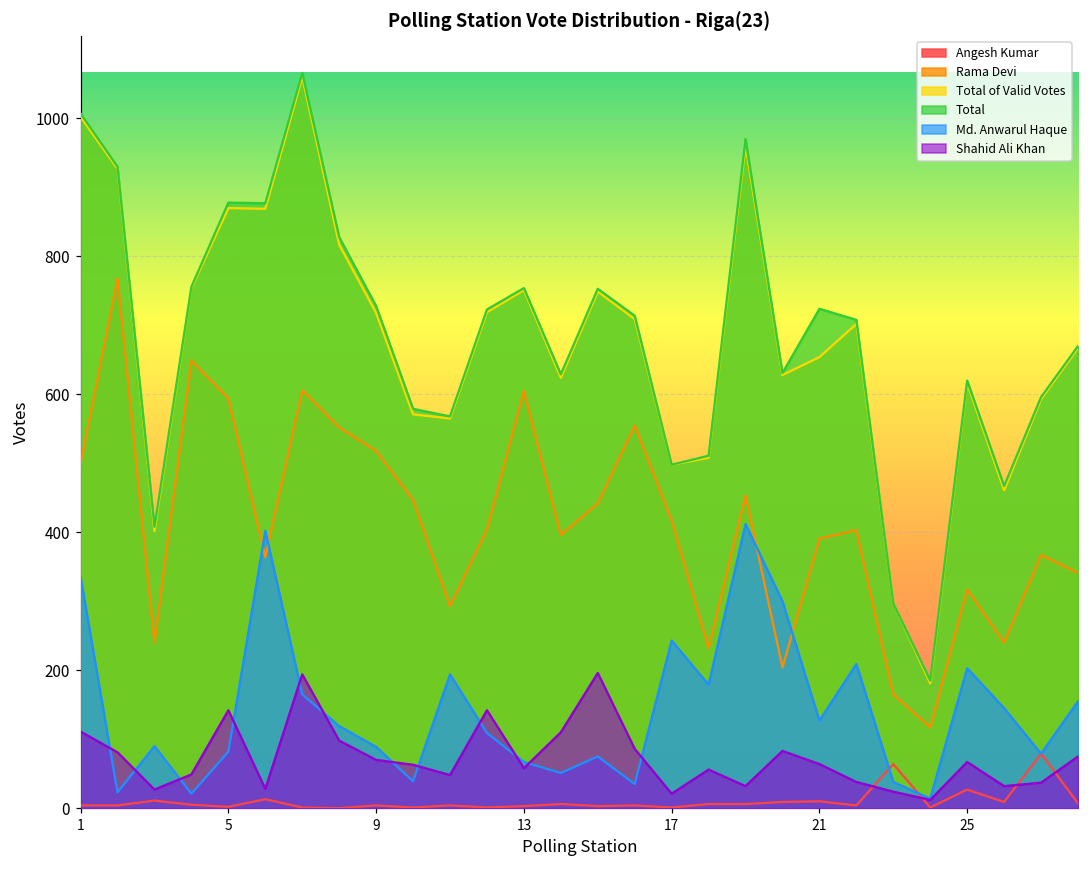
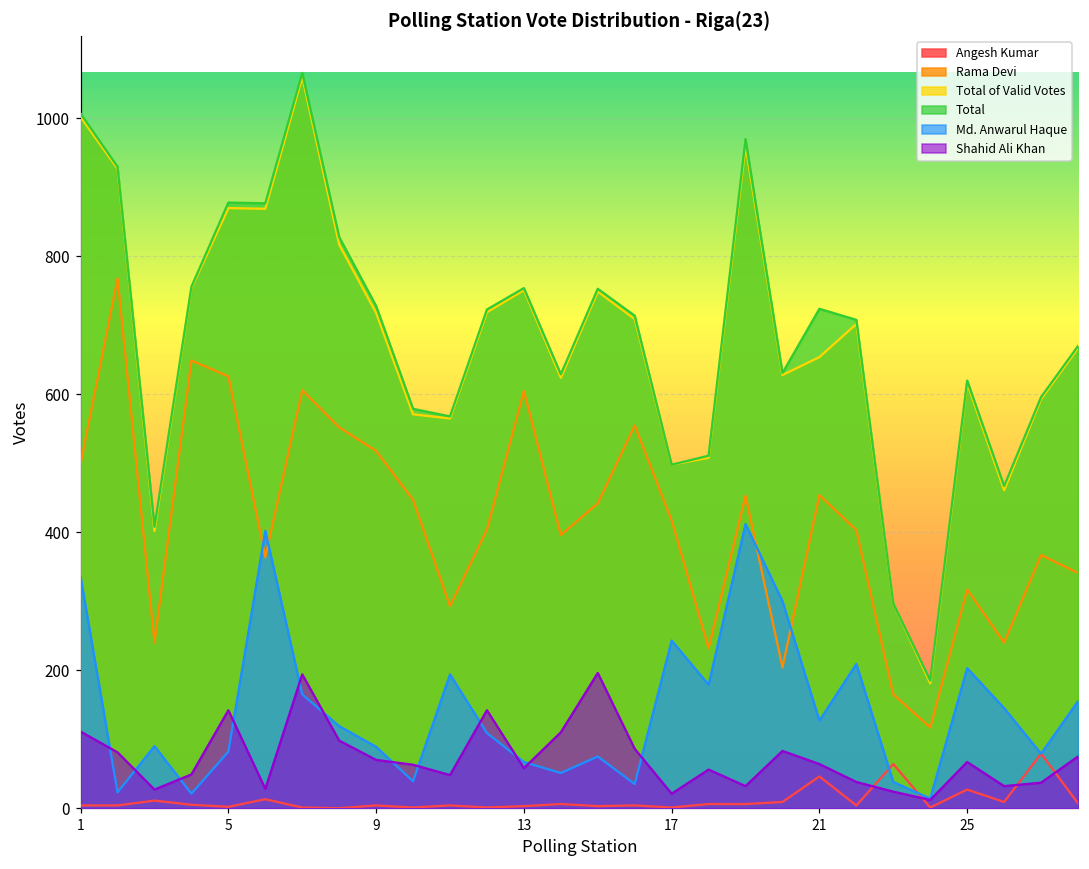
Rama Devi, 5: 590 -> 630
Angesh Kumar, 21: 10 -> 50
Rama Devi, 21: 390 -> 450
